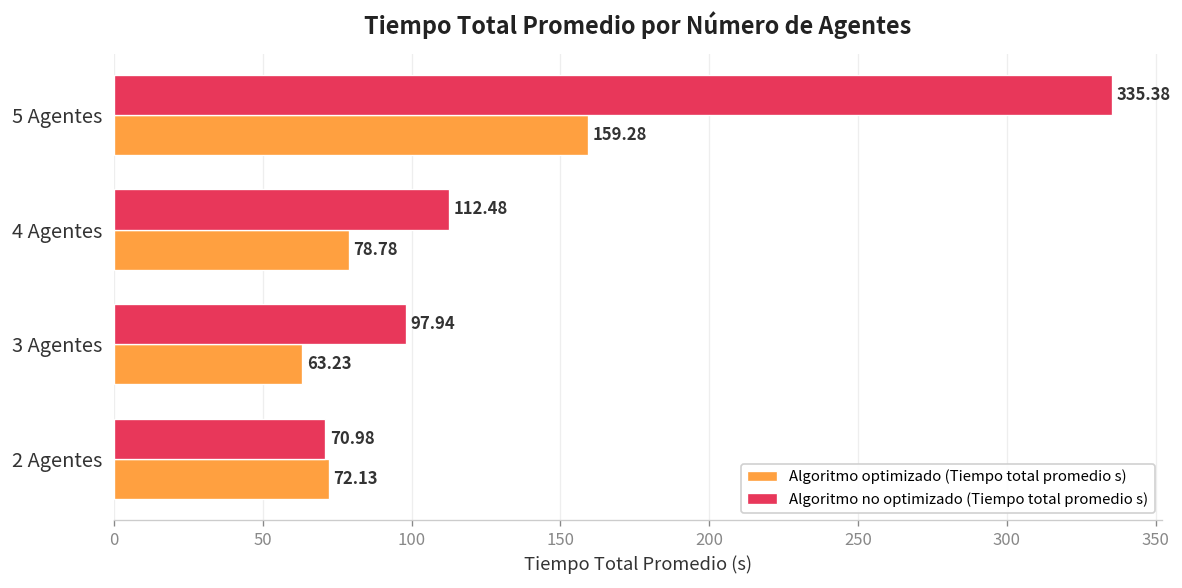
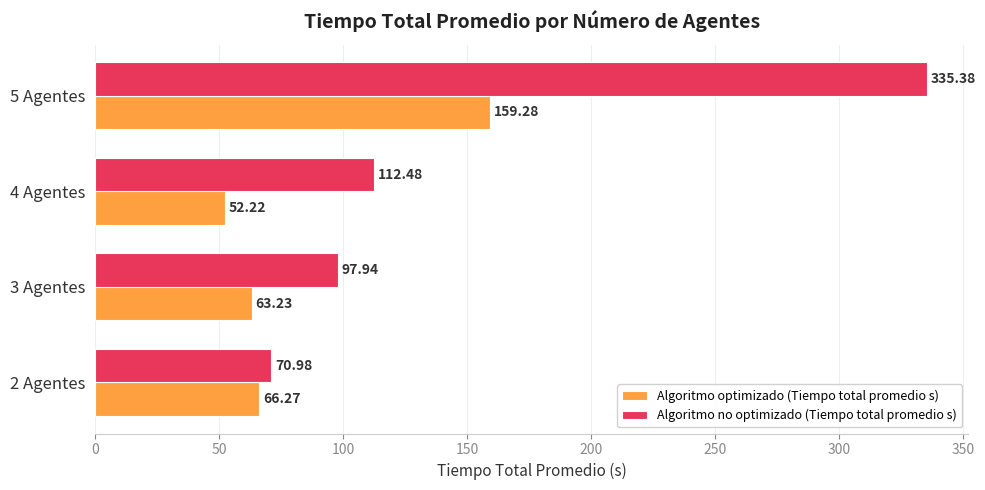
Algoritmo optimizado (Tiempo total promedio s), 4 Agentes: 78.78 -> 52.22
Algoritmo optimizado (Tiempo total promedio s), 2 Agentes: 72.13 -> 66.27
